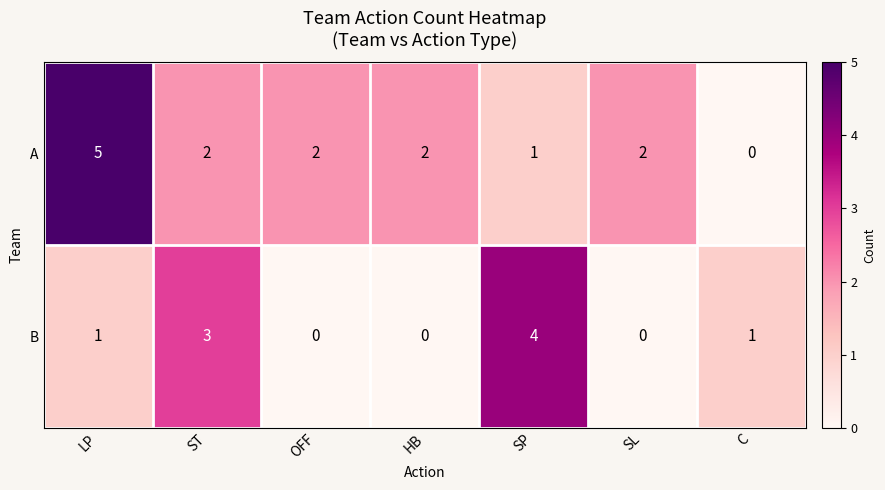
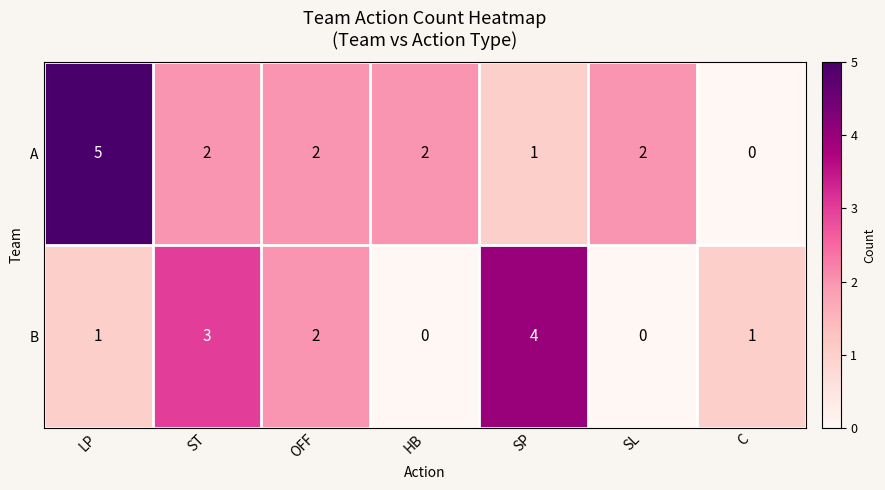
B, OFF: 0 -> 2
